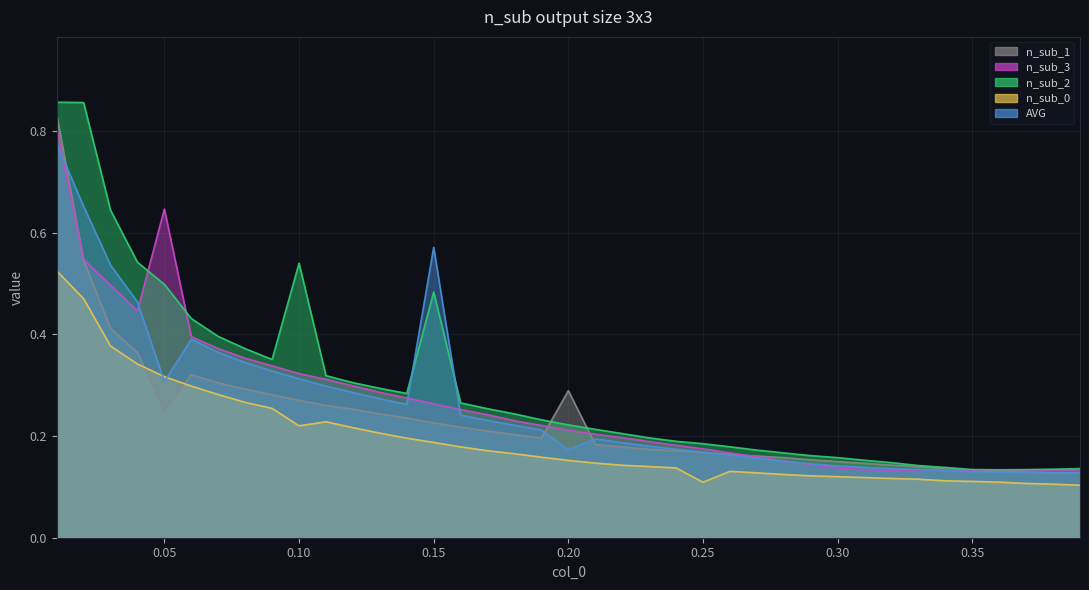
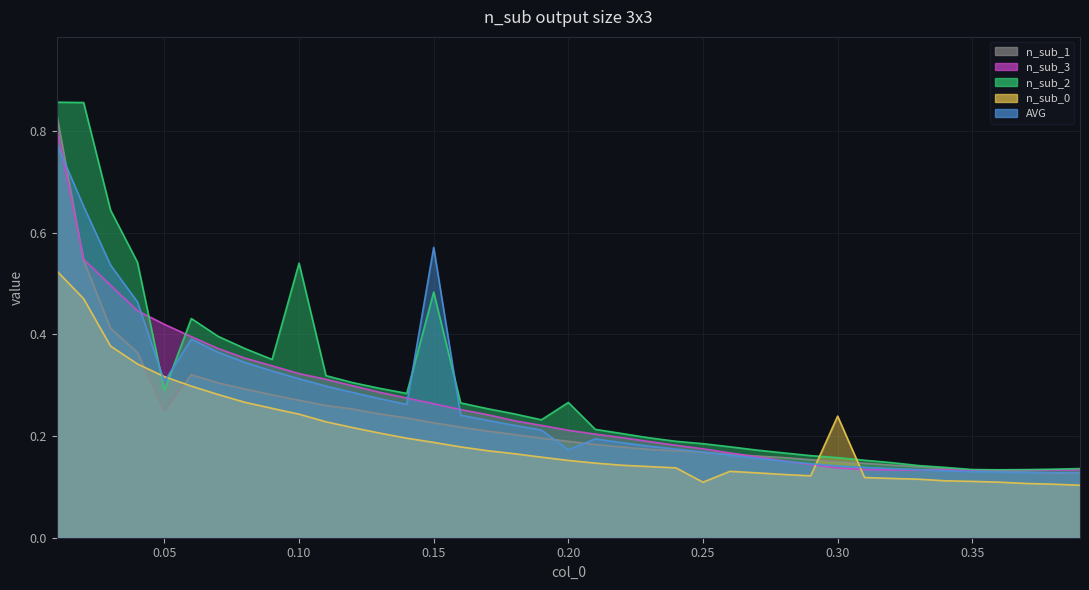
n_sub_3, 0.05: 0.65 -> 0.42
n_sub_2, 0.05: 0.50 -> 0.29
n_sub_0, 0.10: 0.22 -> 0.24
n_sub_1, 0.20: 0.29 -> 0.19
n_sub_2, 0.20: 0.22 -> 0.27
n_sub_0, 0.30: 0.12 -> 0.24
